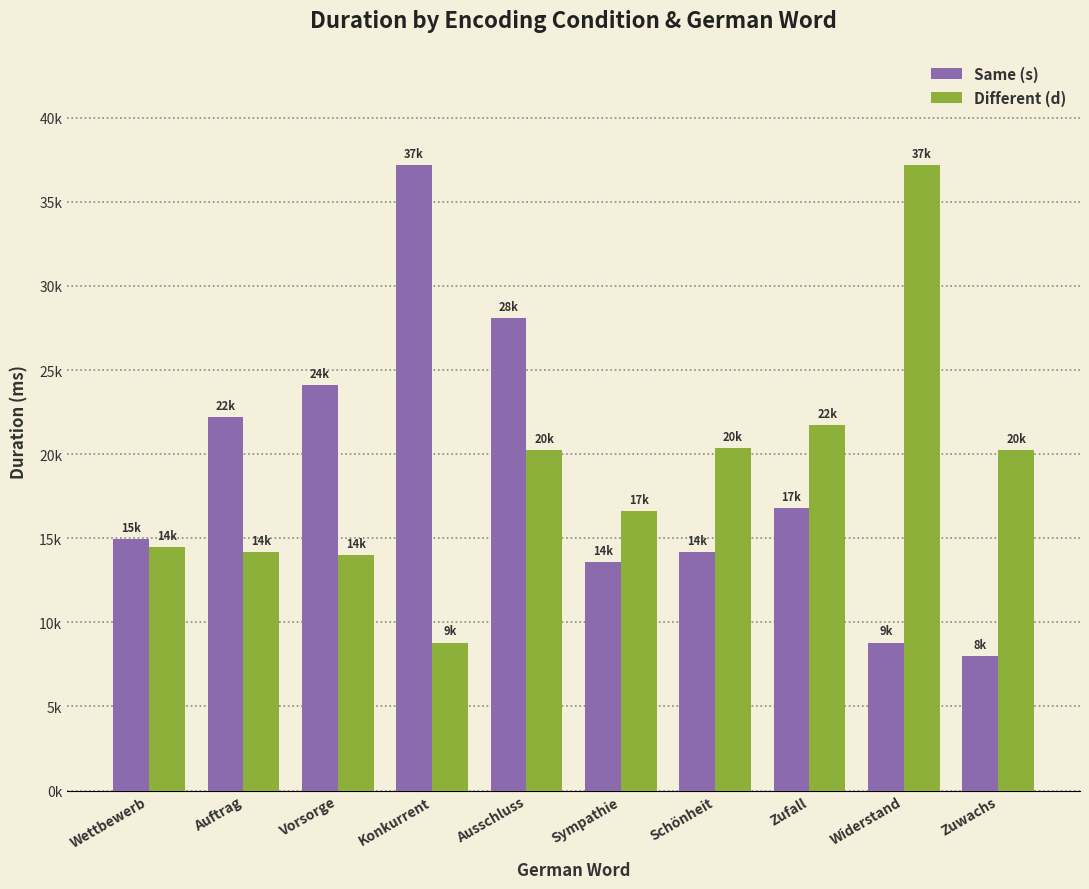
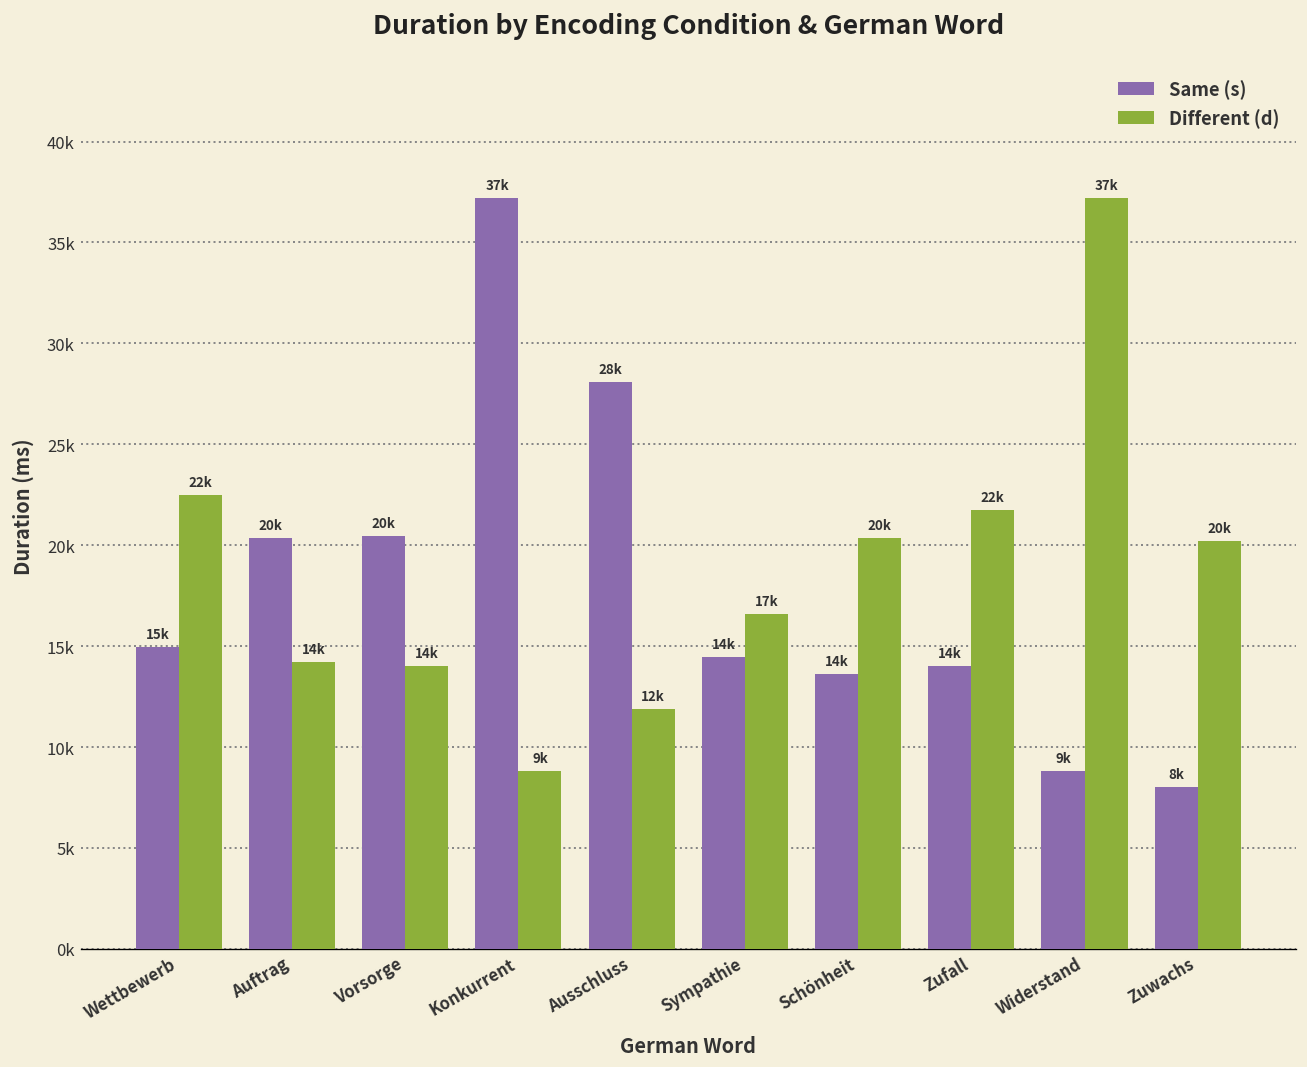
Different (d), Wettbewerb: 14k -> 22k
Same (s), Auftrag: 22k -> 20k
Same (s), Vorsorge: 24k -> 20k
Different (d), Ausschluss: 20k -> 12k
Same (s), Sympathie: 13600 -> 14500
Same (s), Schönheit: 14200 -> 13600
Same (s), Zufall: 17k -> 14k
